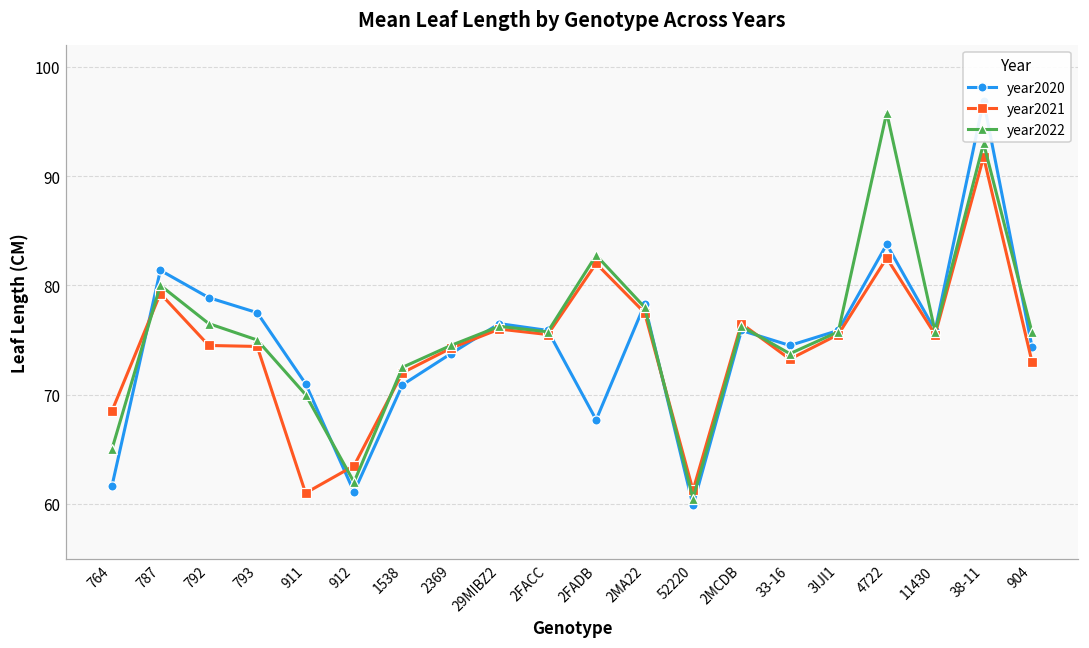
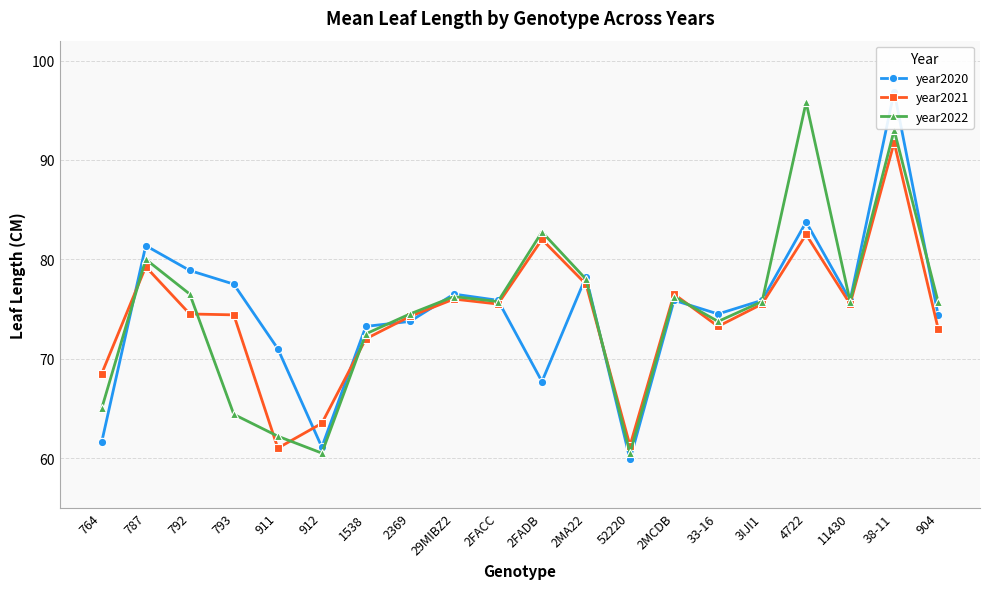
year2022, 793: 75 -> 64
year2022, 911: 70 -> 62
year2022, 912: 62 -> 61
year2020, 1538: 71 -> 73
